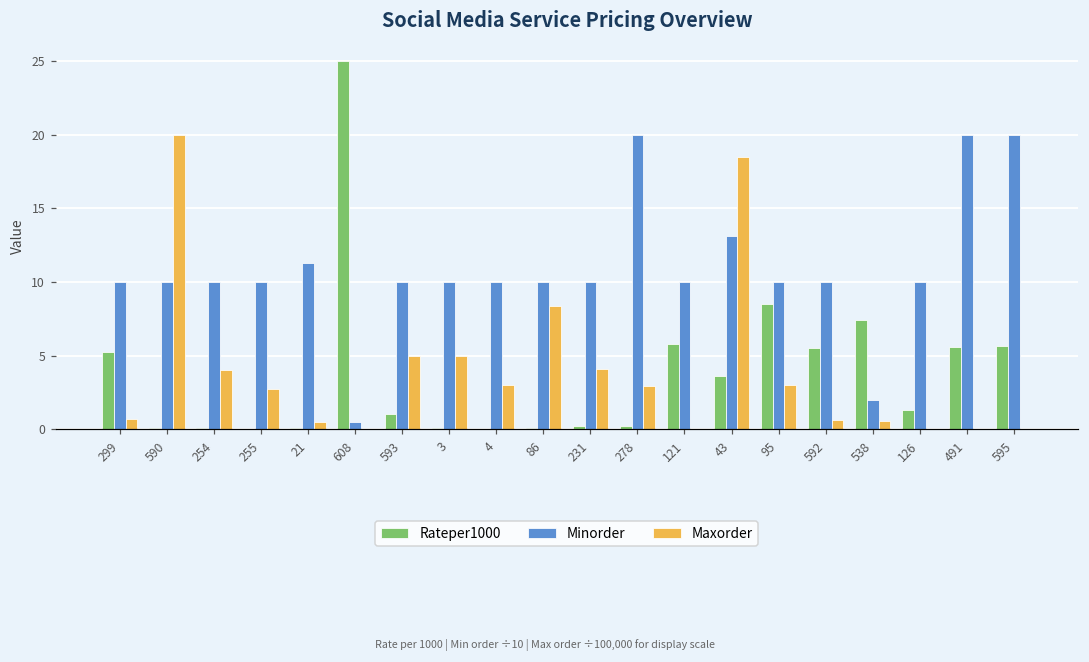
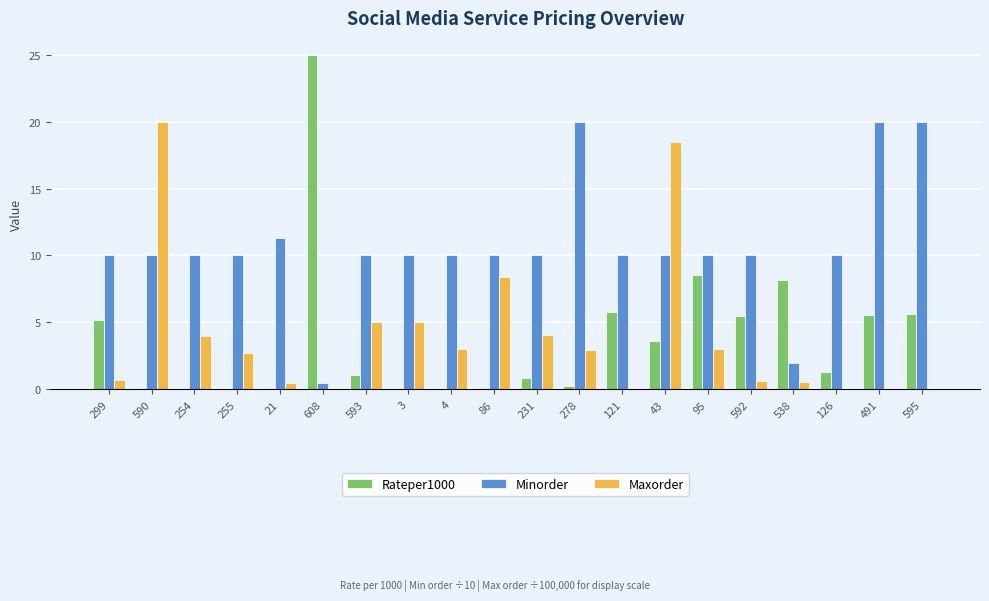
Rateper1000, 231: 0.2 -> 0.8
Minorder, 43: 13.1 -> 10.0
Rateper1000, 538: 7.4 -> 8.2
